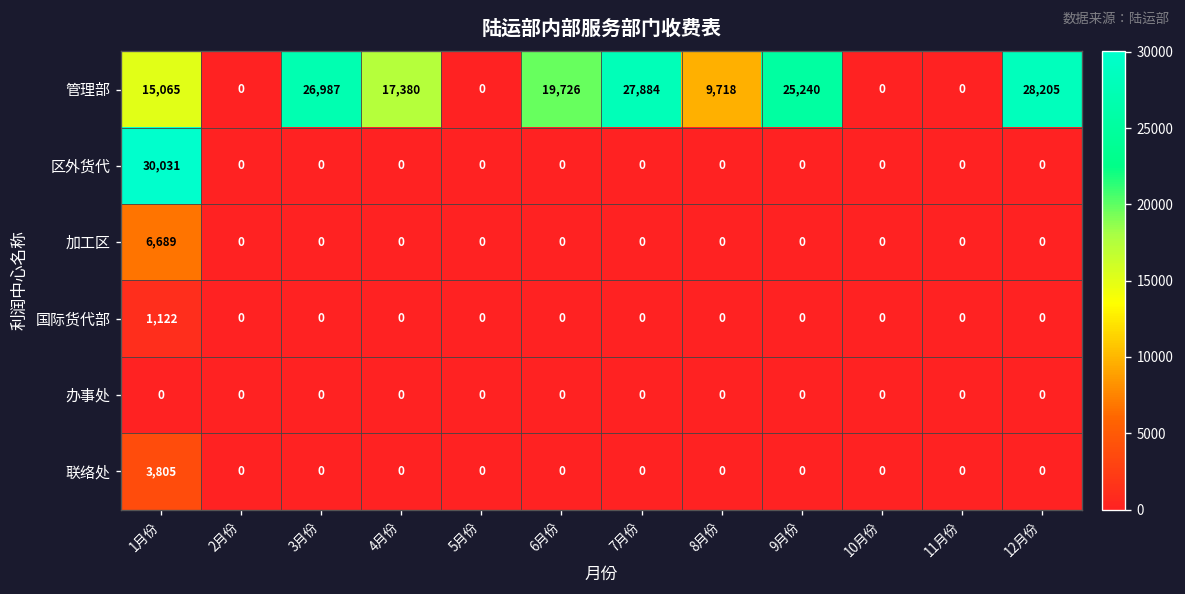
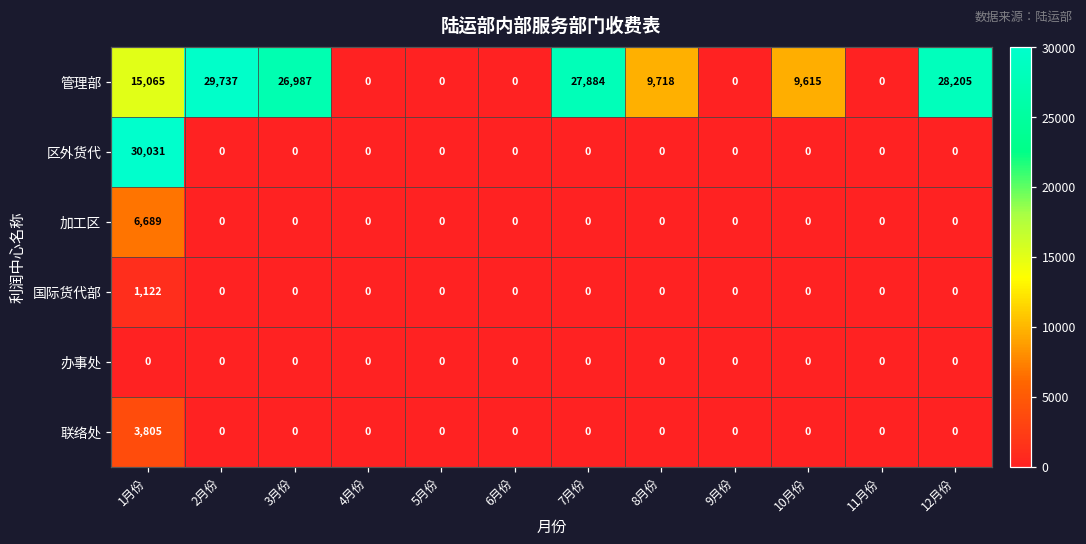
管理部, 2月份: 0 -> 29,737
管理部, 4月份: 17,380 -> 0
管理部, 6月份: 19,726 -> 0
管理部, 9月份: 25,240 -> 0
管理部, 10月份: 0 -> 9,615
